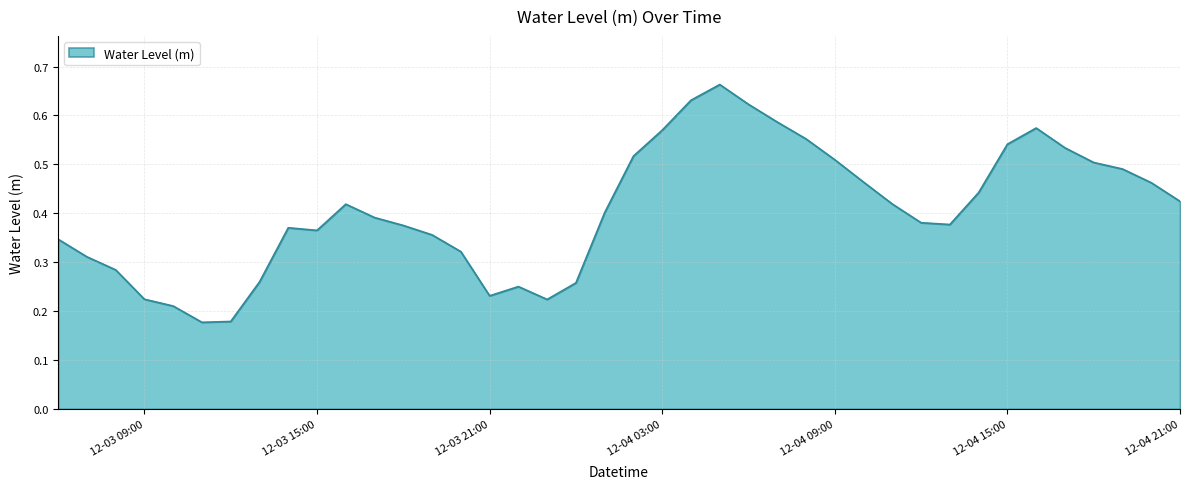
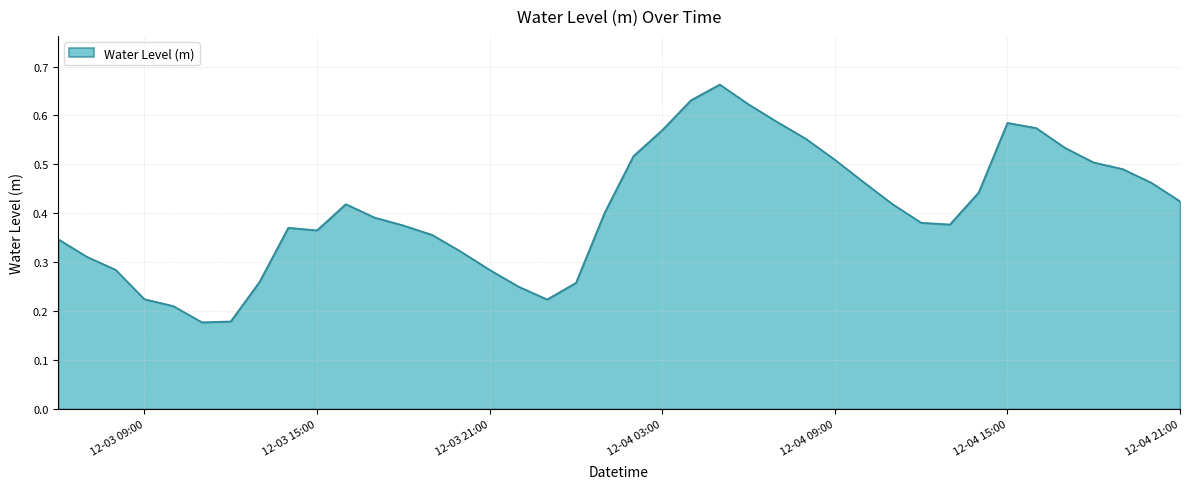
12-03 21:00: 0.23 -> 0.28
12-04 15:00: 0.54 -> 0.58
